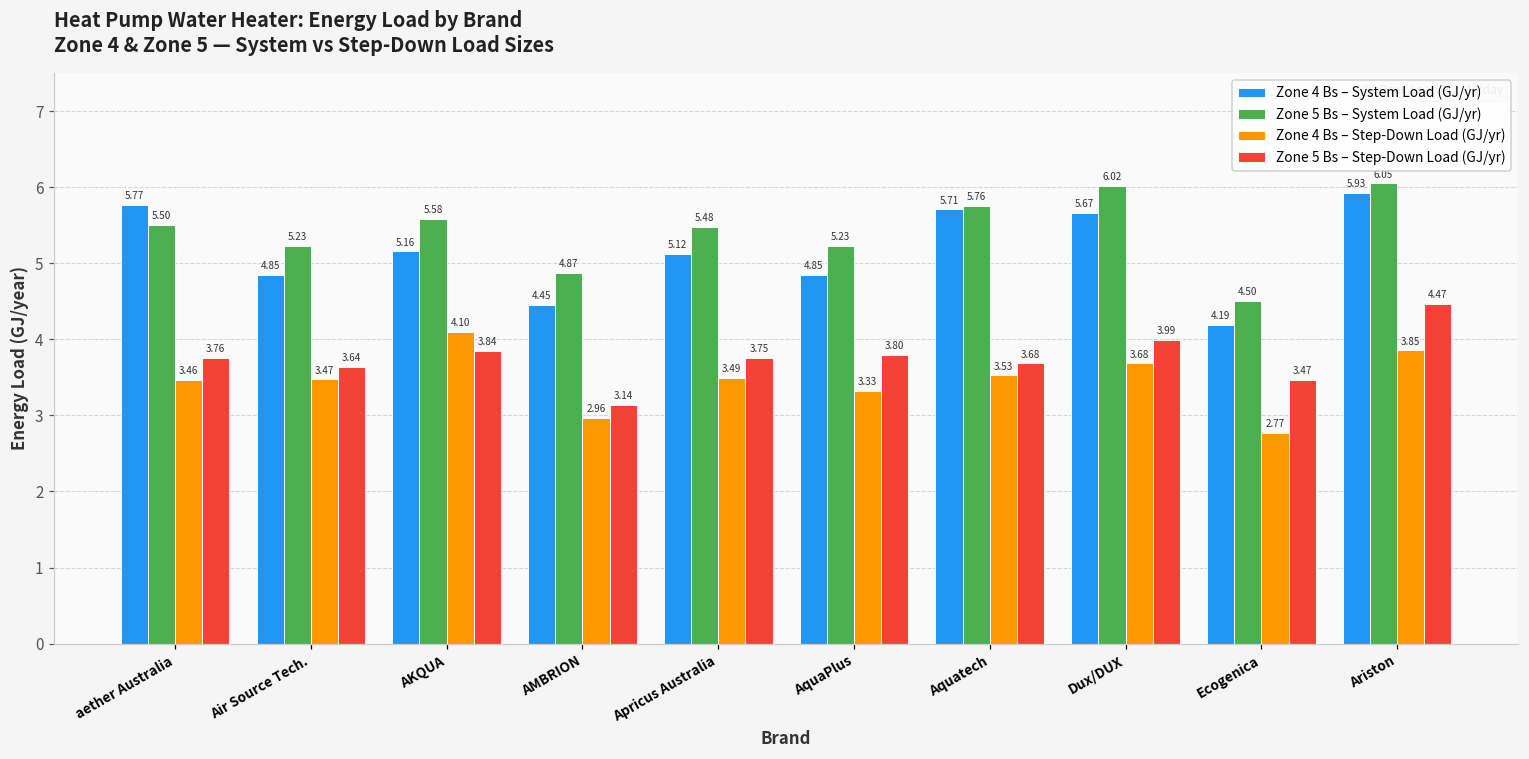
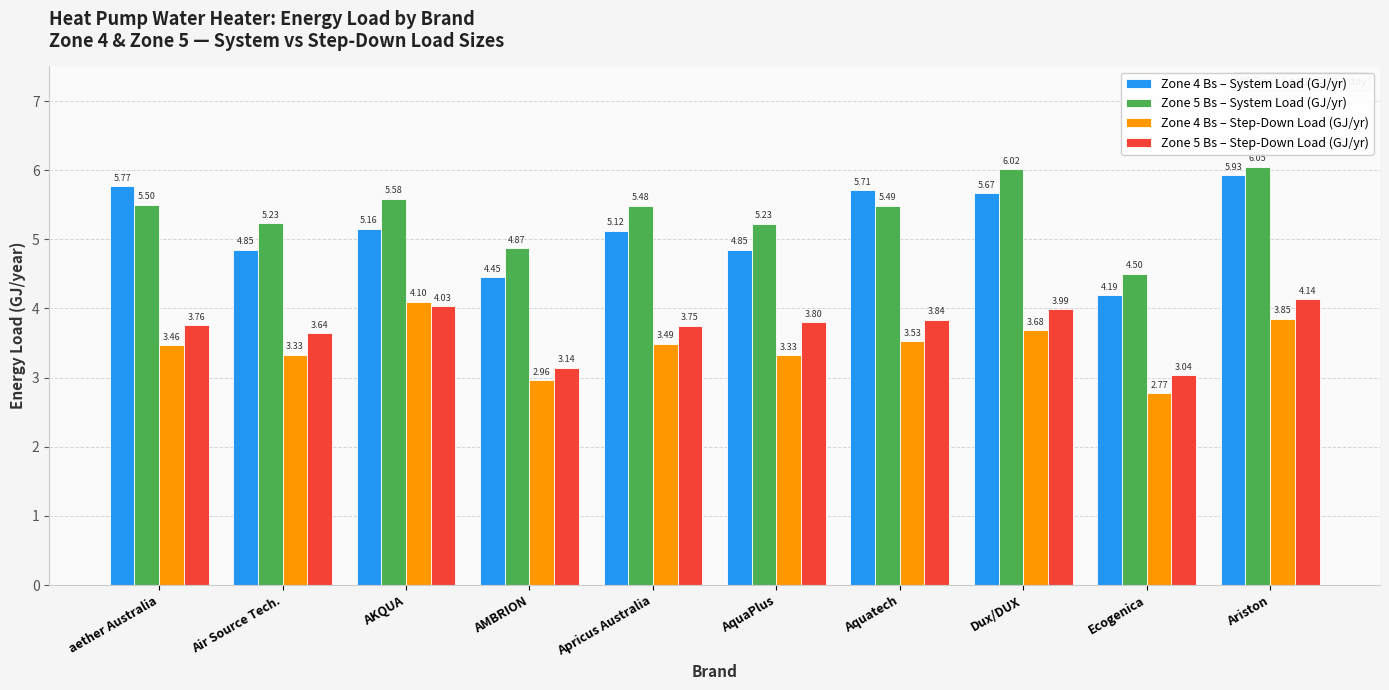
Zone 4 Bs – Step-Down Load (GJ/yr), Air Source Tech.: 3.47 -> 3.33
Zone 5 Bs – Step-Down Load (GJ/yr), AKQUA: 3.84 -> 4.03
Zone 5 Bs – System Load (GJ/yr), Aquatech: 5.76 -> 5.49
Zone 5 Bs – Step-Down Load (GJ/yr), Aquatech: 3.68 -> 3.84
Zone 5 Bs – Step-Down Load (GJ/yr), Ecogenica: 3.47 -> 3.04
Zone 5 Bs – Step-Down Load (GJ/yr), Ariston: 4.47 -> 4.14
